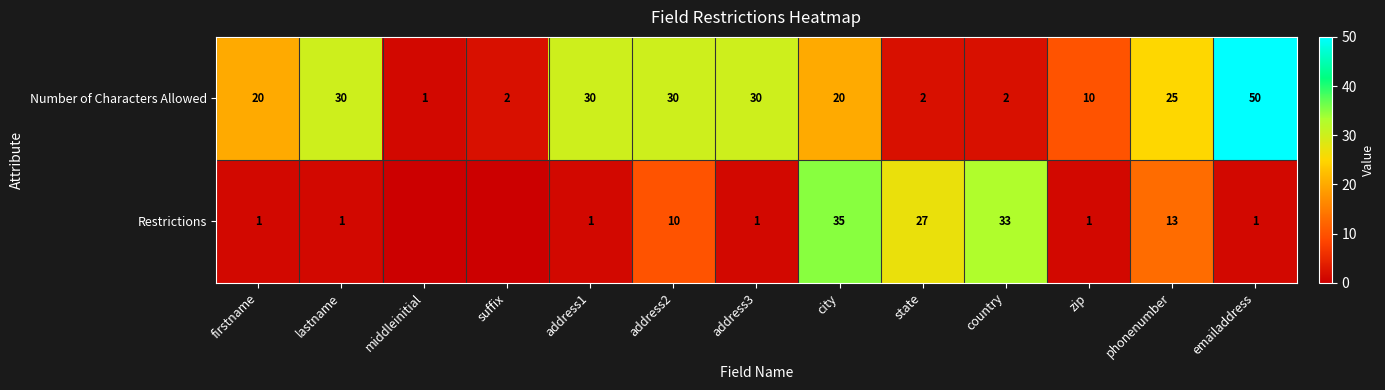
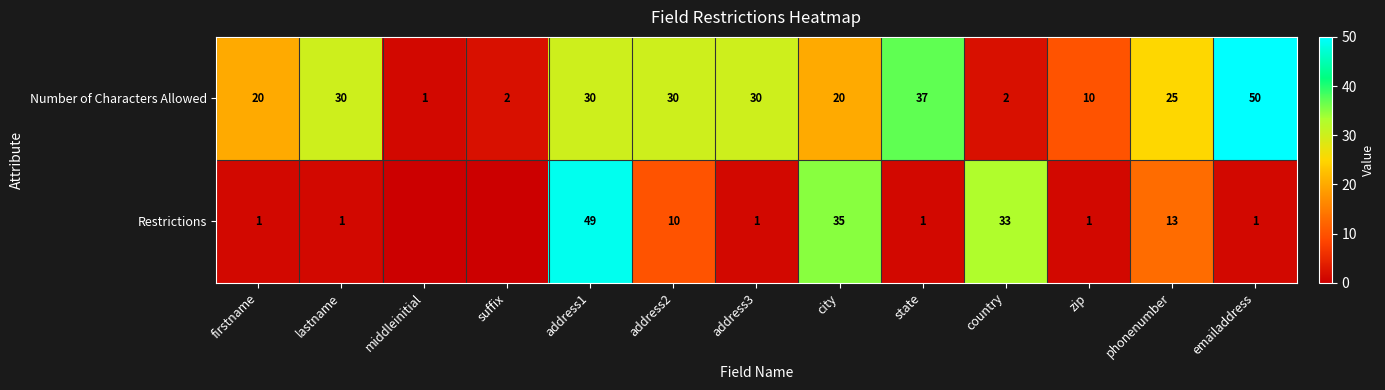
Number of Characters Allowed, state: 2 -> 37
Restrictions, address1: 1 -> 49
Restrictions, state: 27 -> 1
